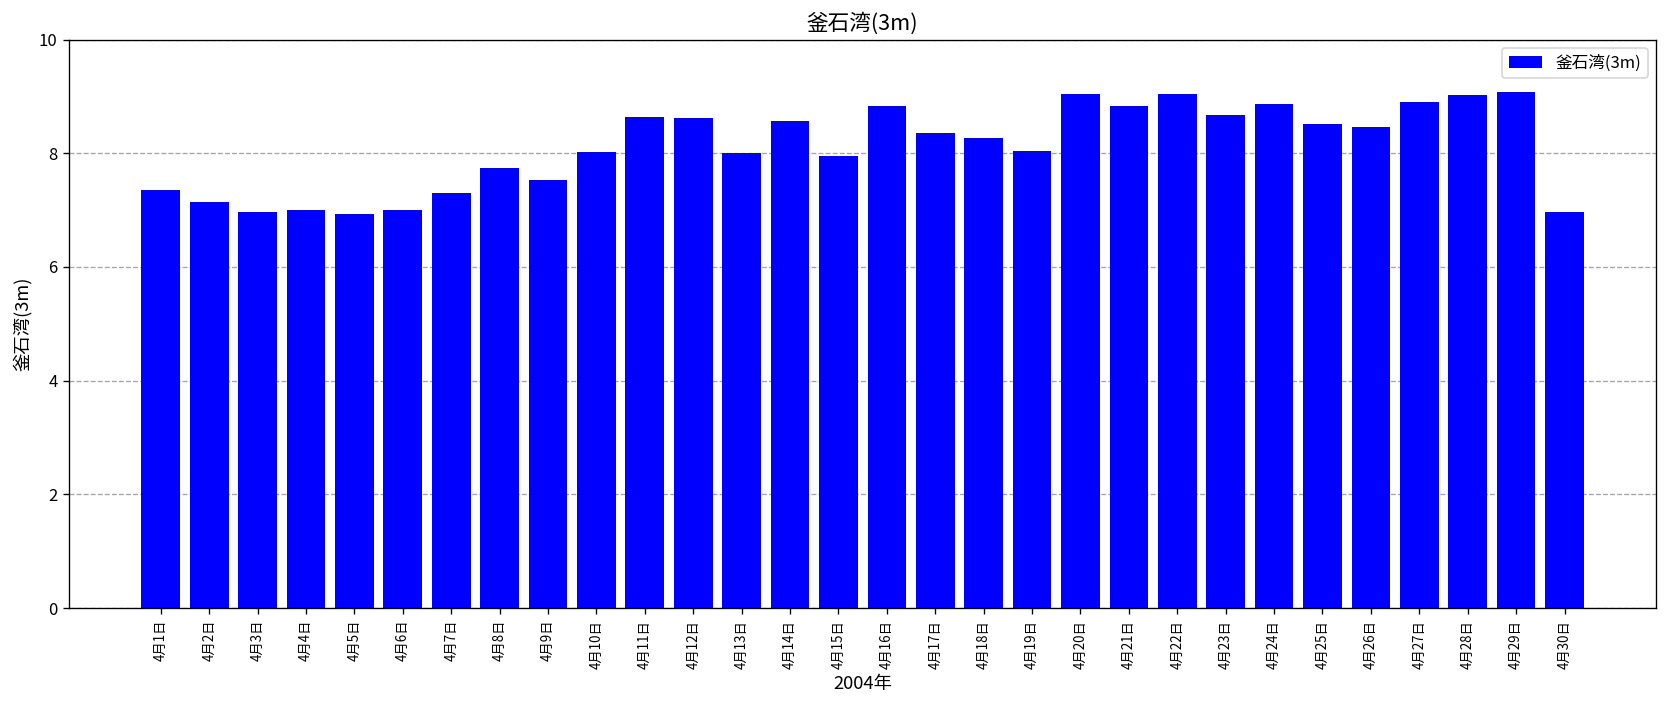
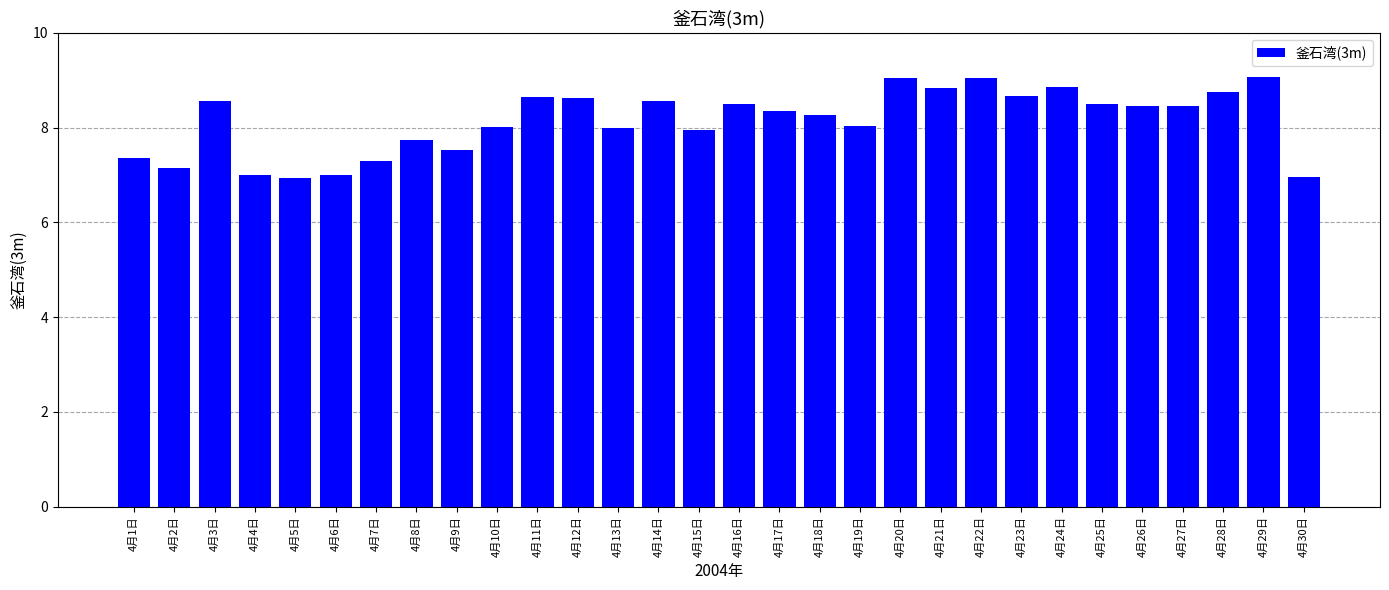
4月3日: 7.0 -> 8.6
4月16日: 8.8 -> 8.5
4月27日: 8.9 -> 8.5
4月28日: 9.0 -> 8.8
